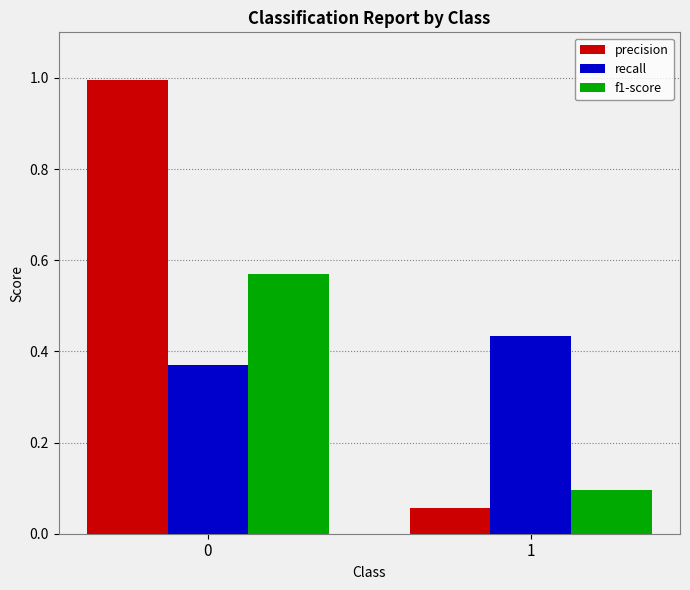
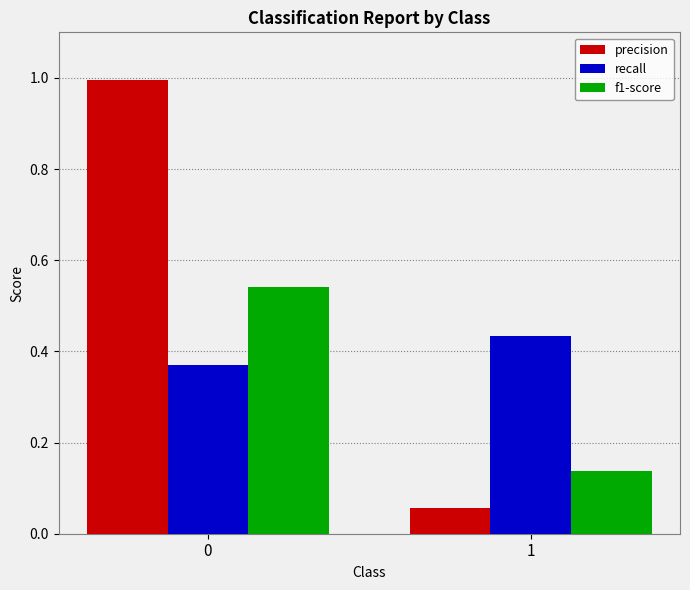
f1-score, 0: 0.57 -> 0.54
f1-score, 1: 0.10 -> 0.14
